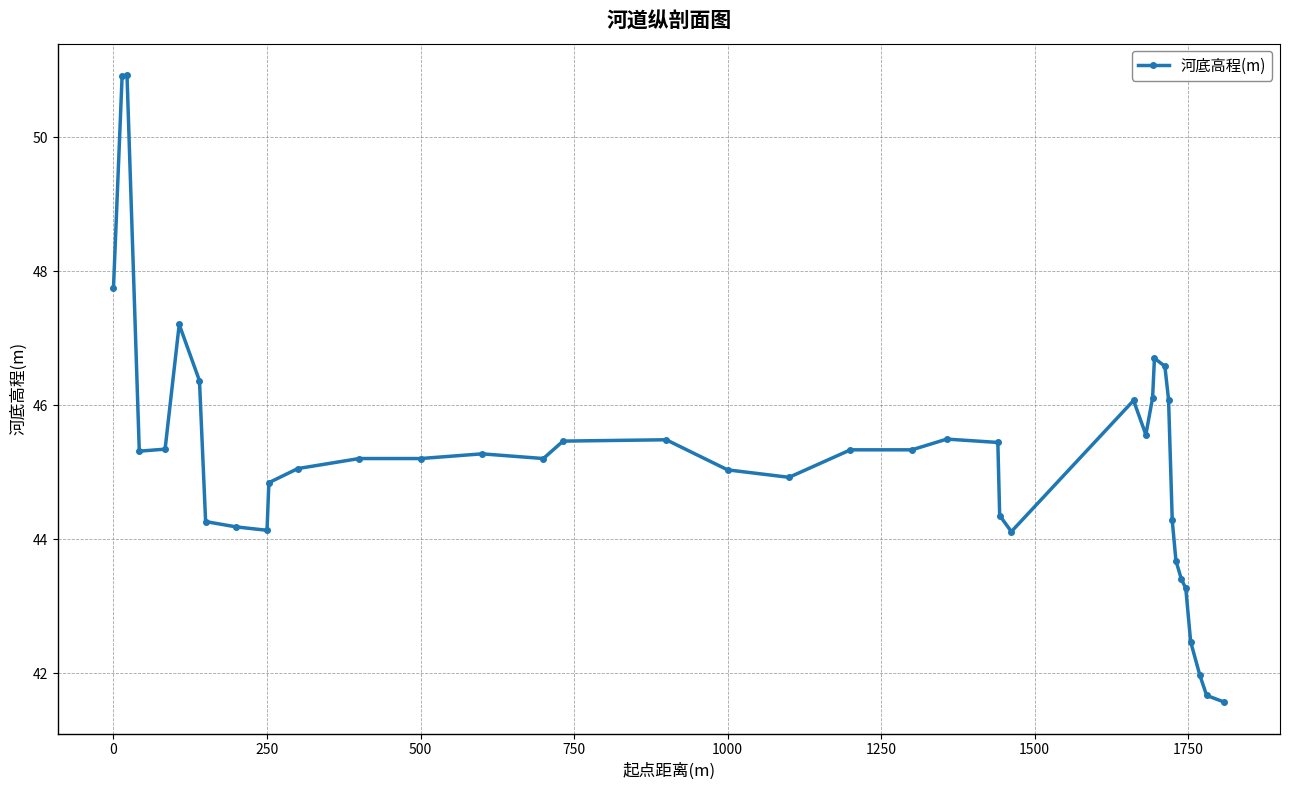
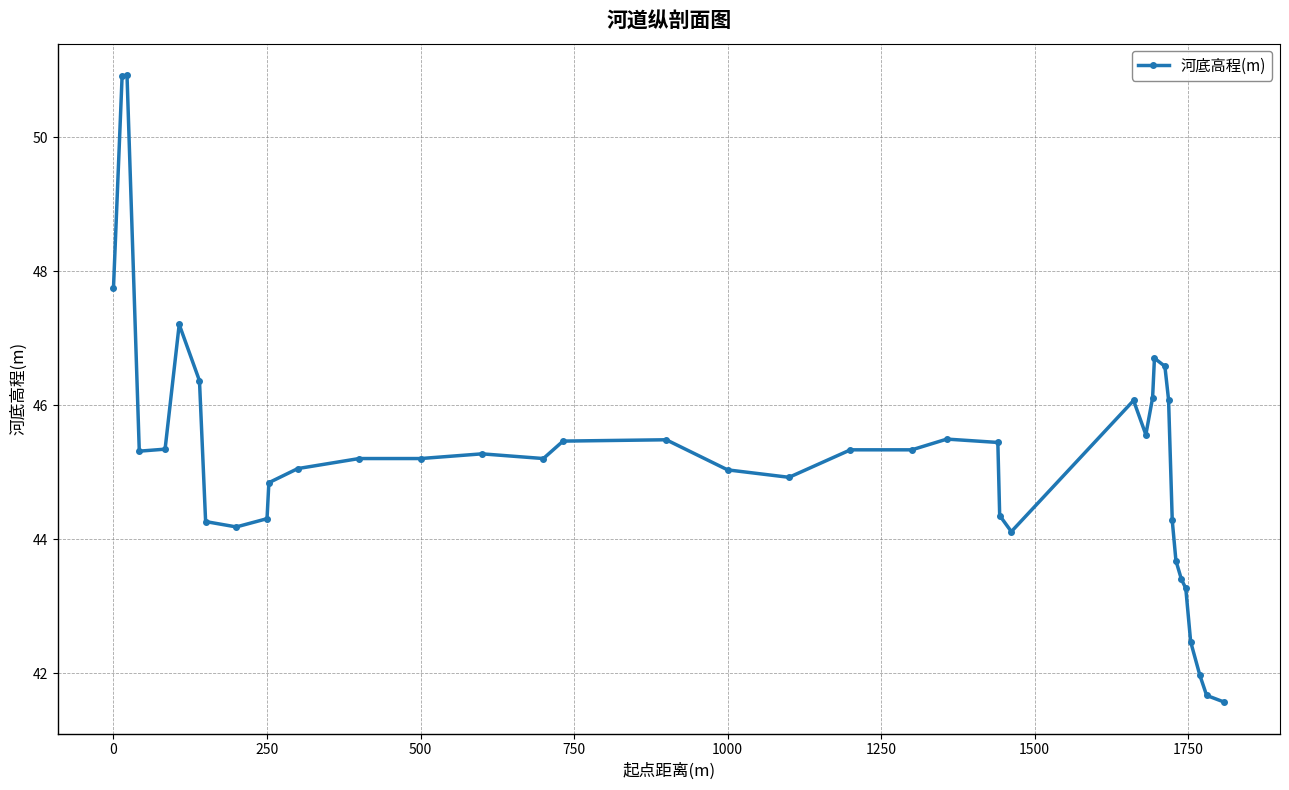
250: 44.1 -> 44.3
